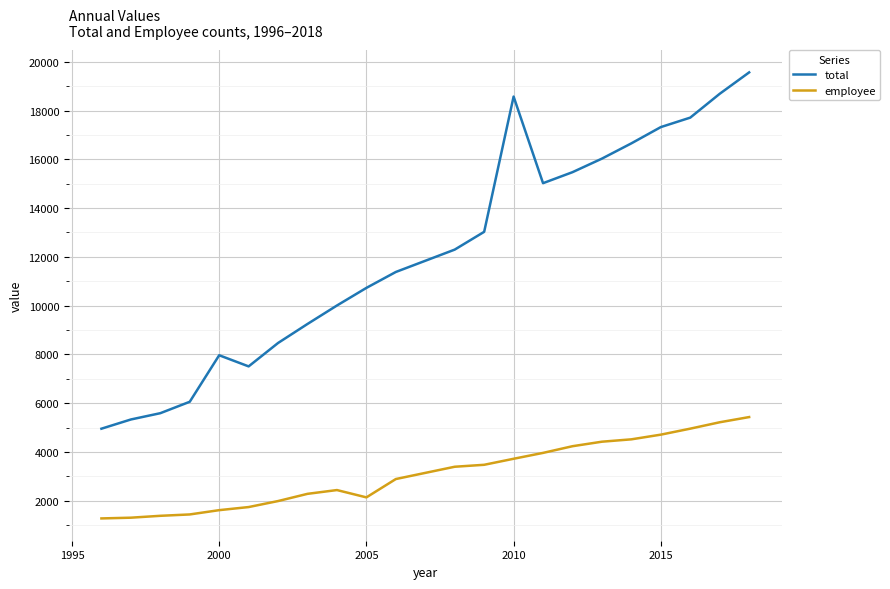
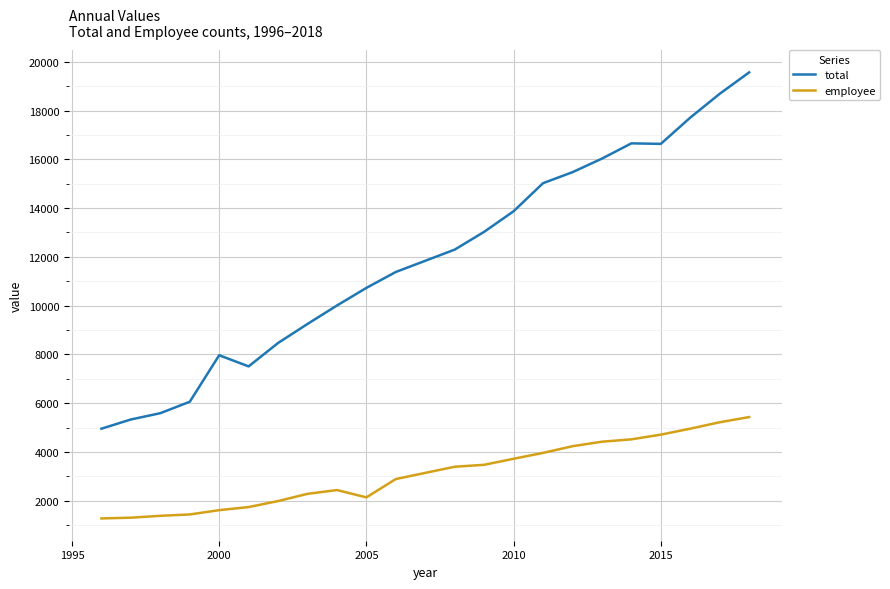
total, 2010: 18600 -> 13900
total, 2015: 17300 -> 16600
